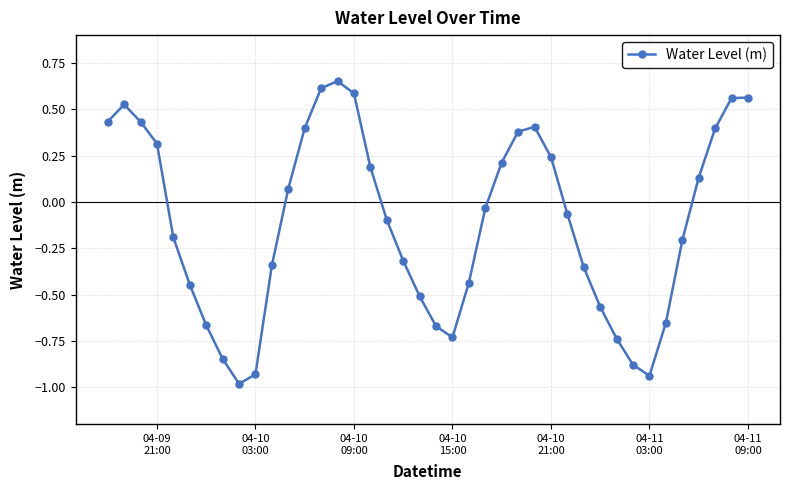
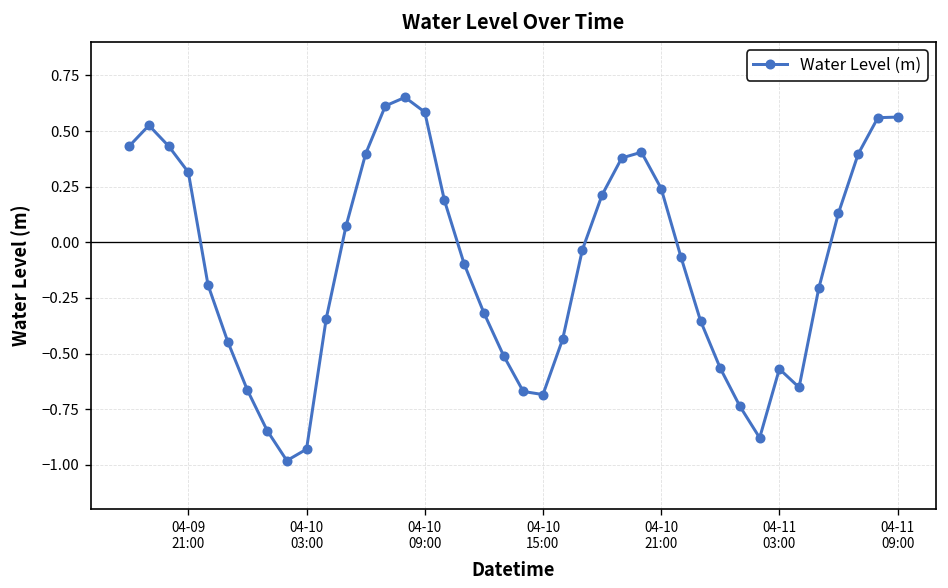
04-10 15:00: -0.73 -> -0.68
04-11 03:00: -0.94 -> -0.57
